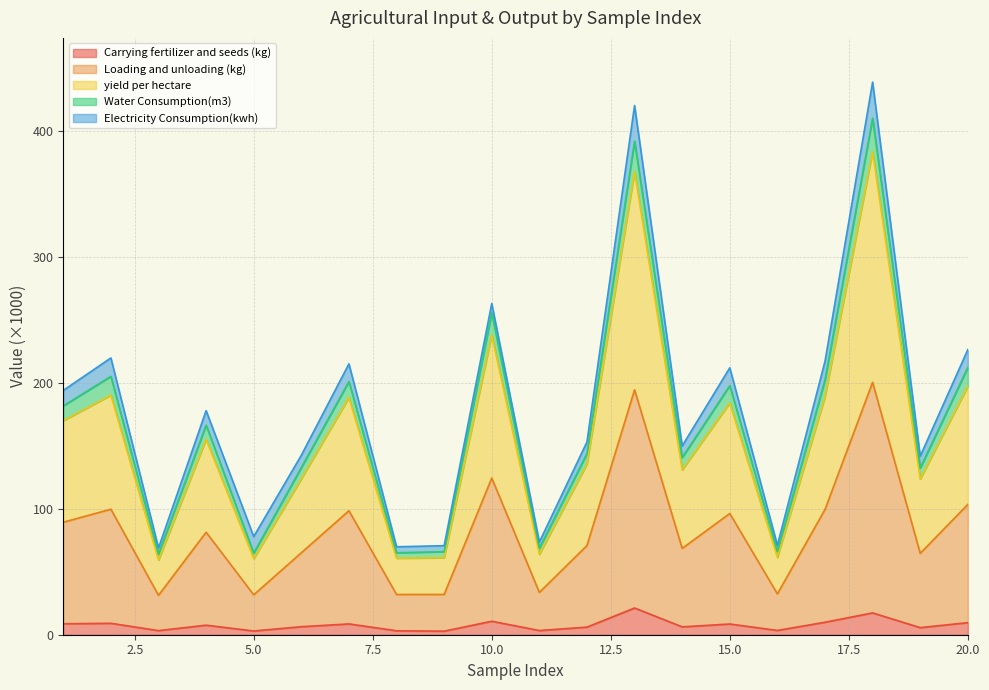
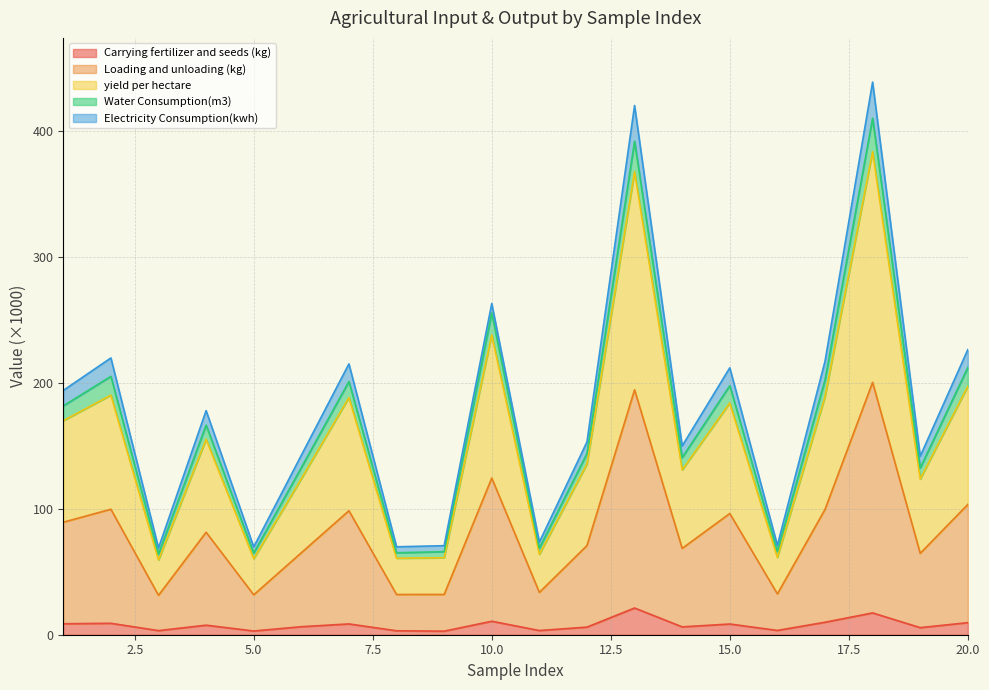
Electricity Consumption(kwh), 5.0: 13 -> 5
